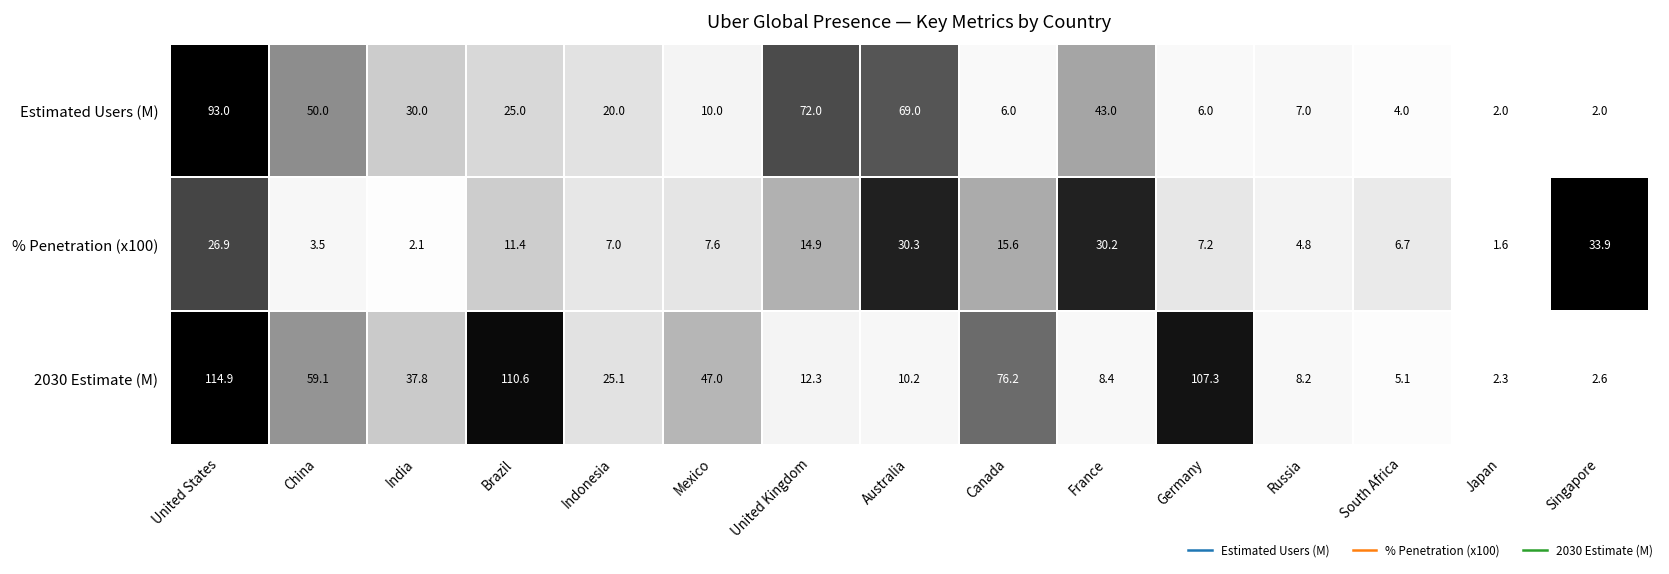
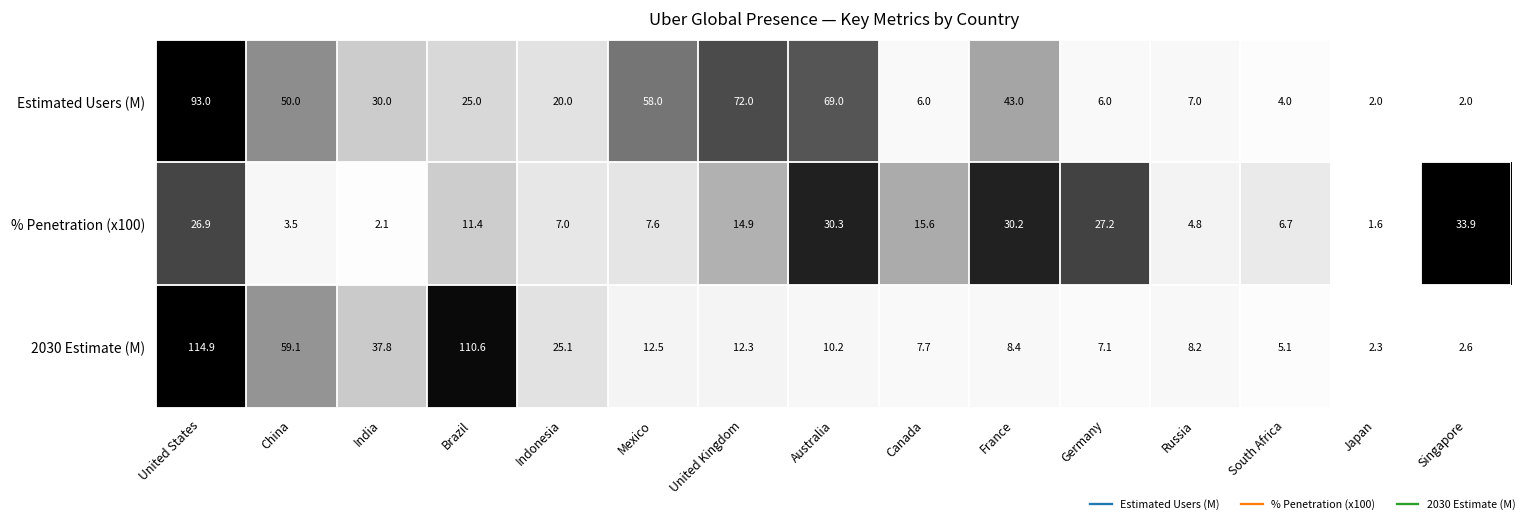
Estimated Users (M), Mexico: 10.0 -> 58.0
% Penetration (x100), Germany: 7.2 -> 27.2
2030 Estimate (M), Mexico: 47.0 -> 12.5
2030 Estimate (M), Canada: 76.2 -> 7.7
2030 Estimate (M), Germany: 107.3 -> 7.1
